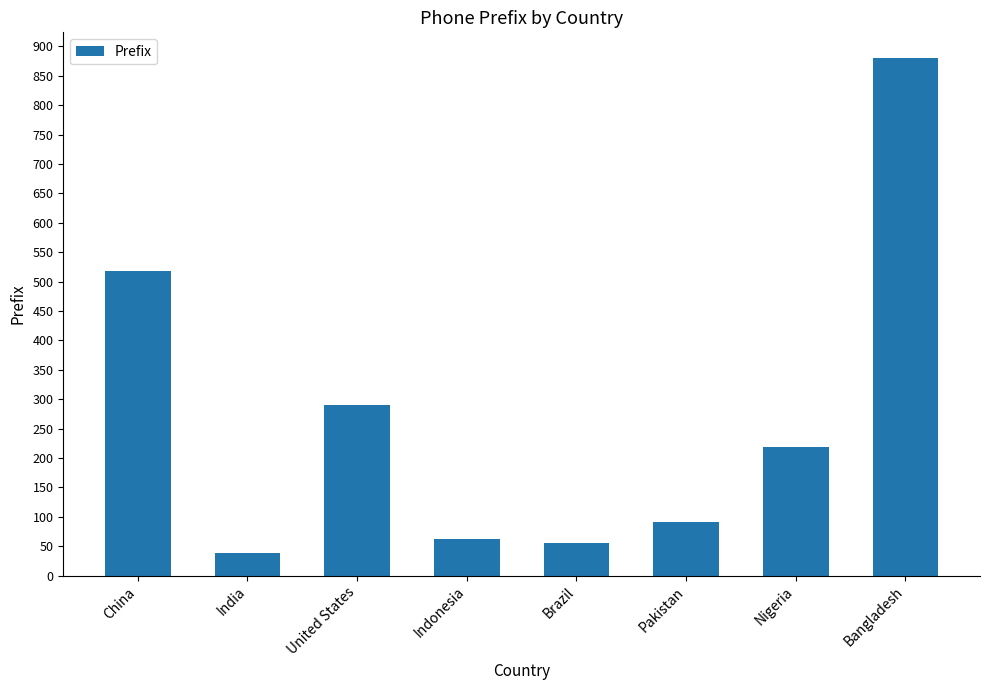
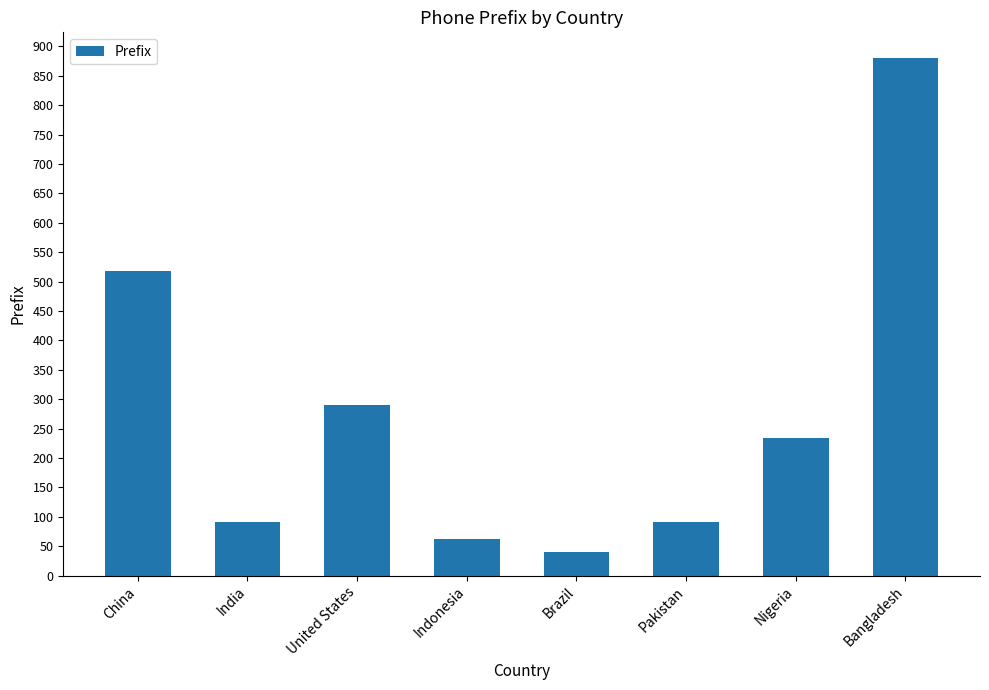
India: 40 -> 90
Brazil: 60 -> 40
Nigeria: 220 -> 230
